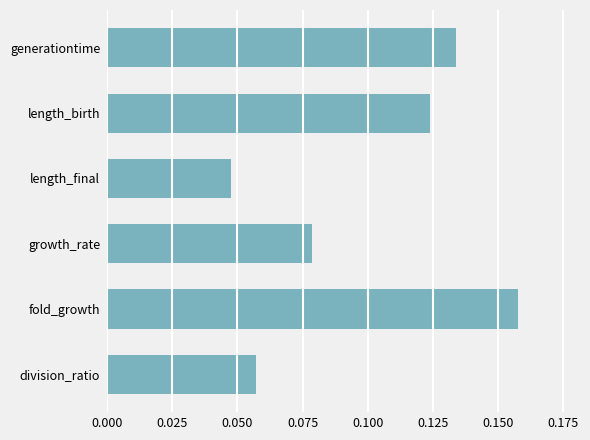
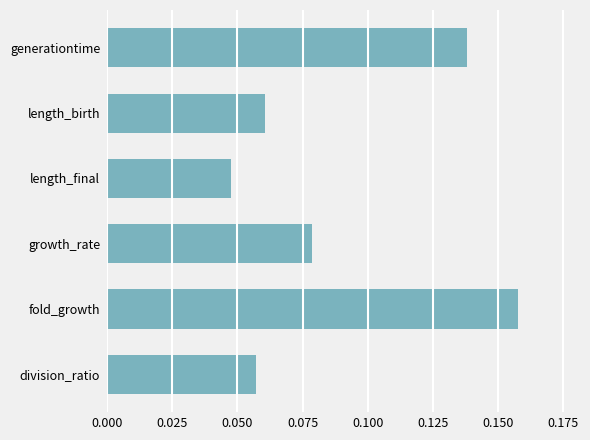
generationtime: 0.134 -> 0.138
length_birth: 0.124 -> 0.061
